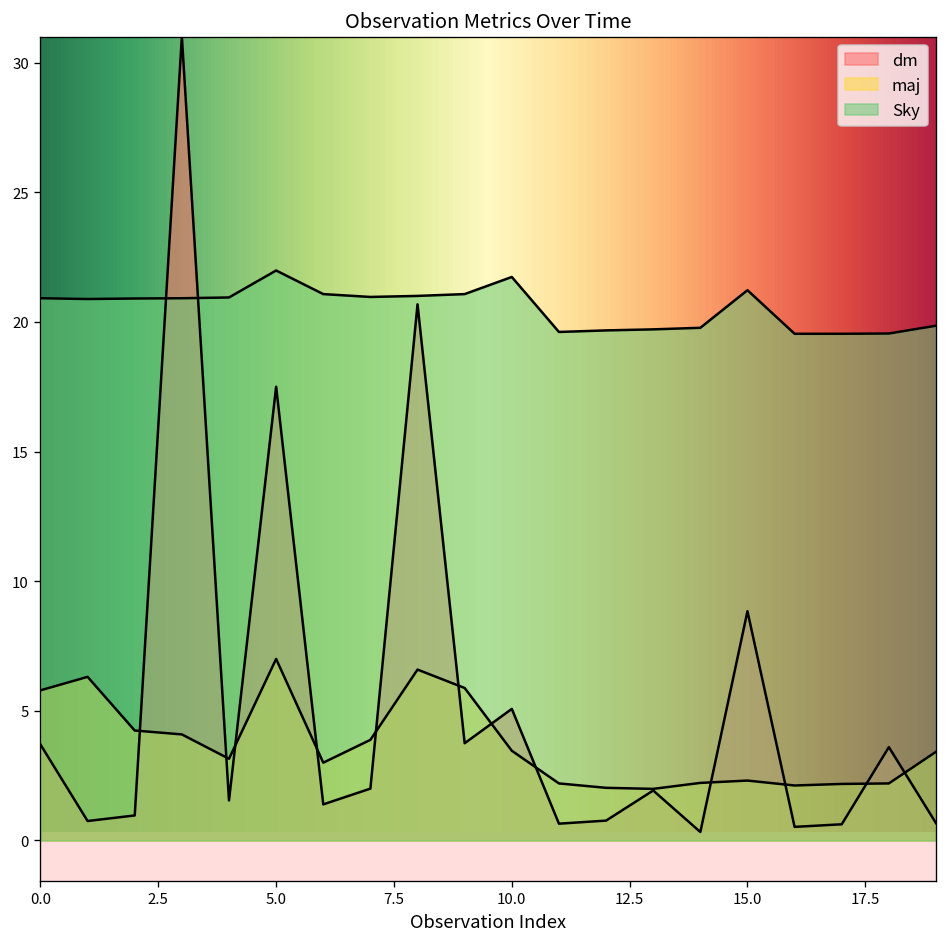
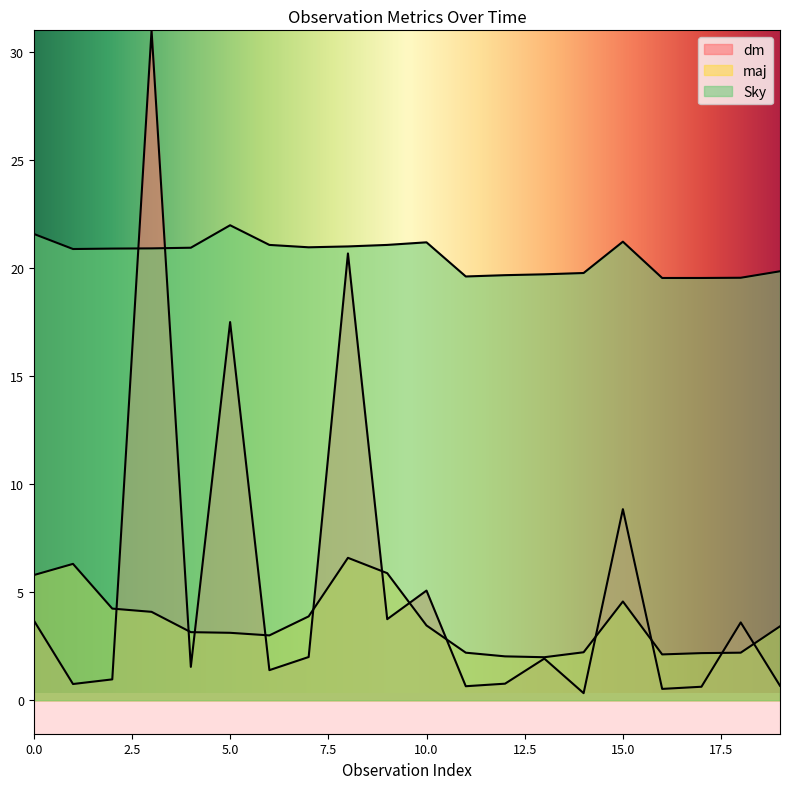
Sky, 0.0: 20.9 -> 21.6
maj, 5.0: 7.0 -> 3.1
Sky, 10.0: 21.7 -> 21.2
maj, 15.0: 2.3 -> 4.6
